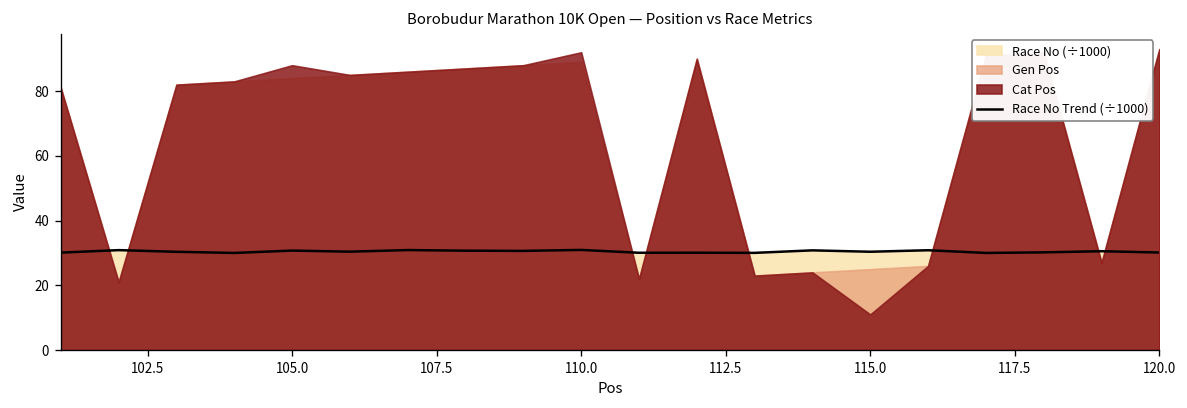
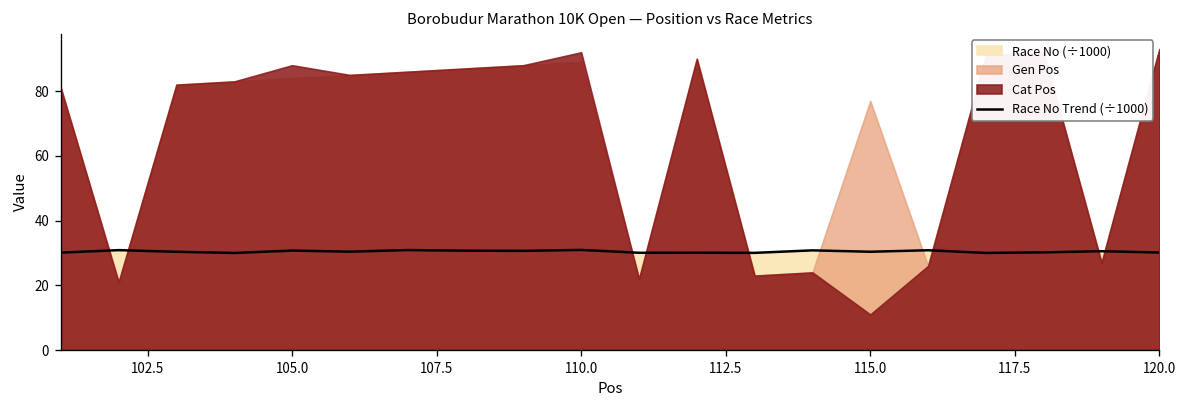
Gen Pos, 115.0: 25 -> 77
